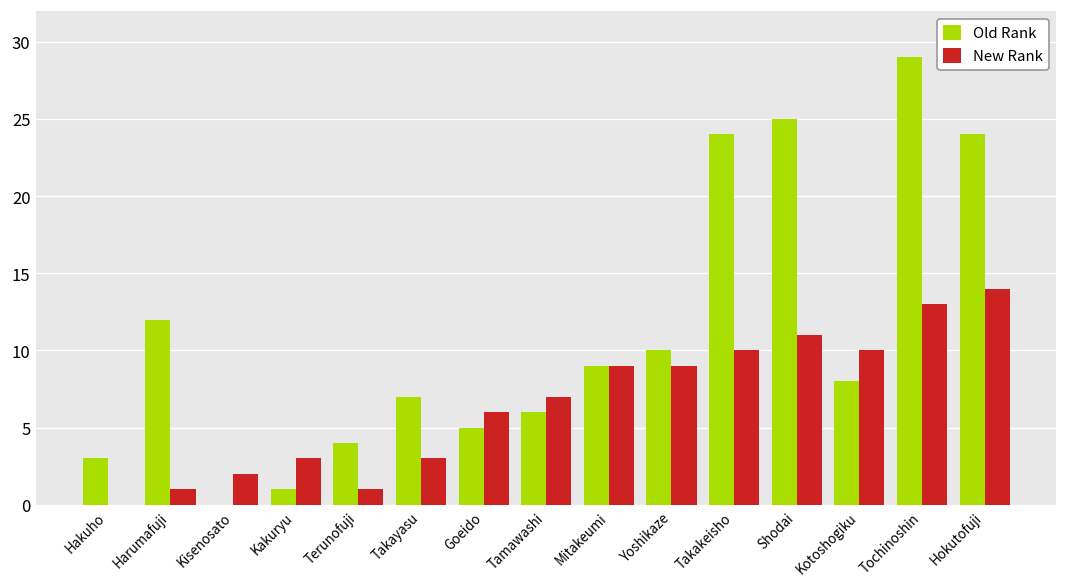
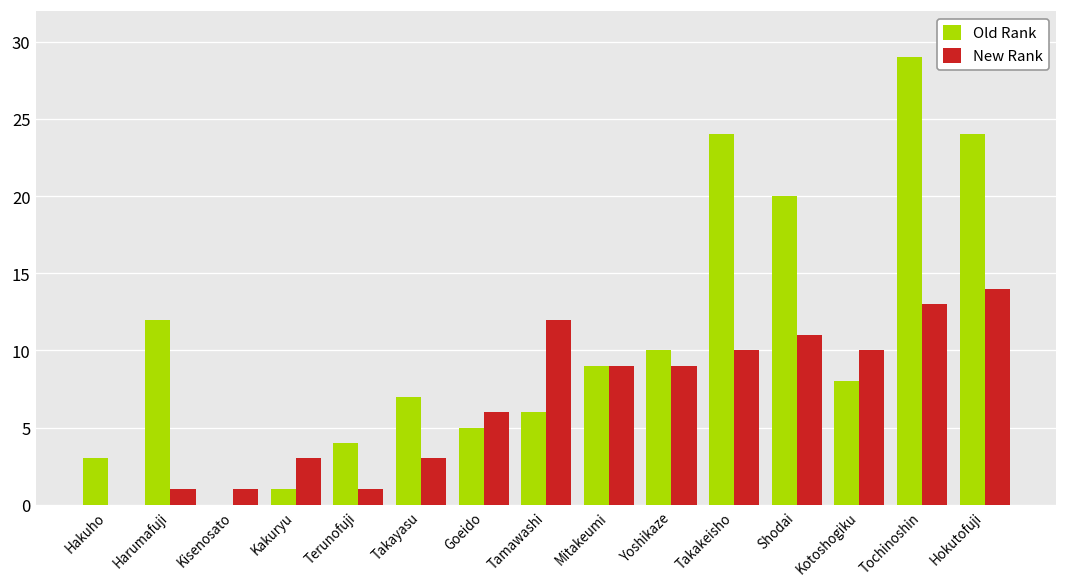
New Rank, Kisenosato: 2 -> 1
New Rank, Tamawashi: 7 -> 12
Old Rank, Shodai: 25 -> 20
